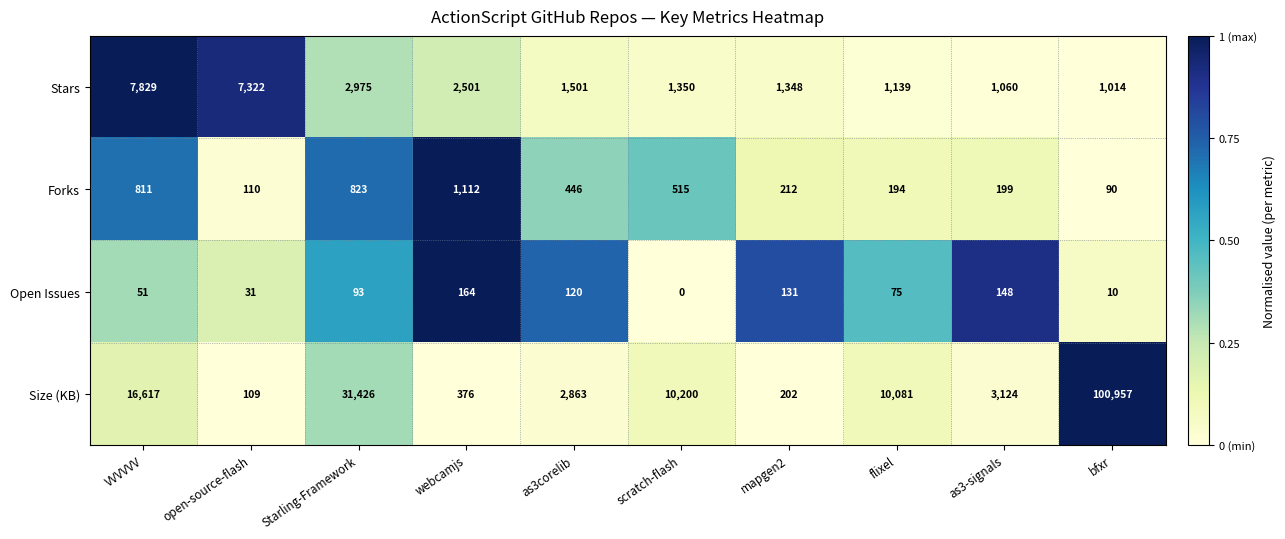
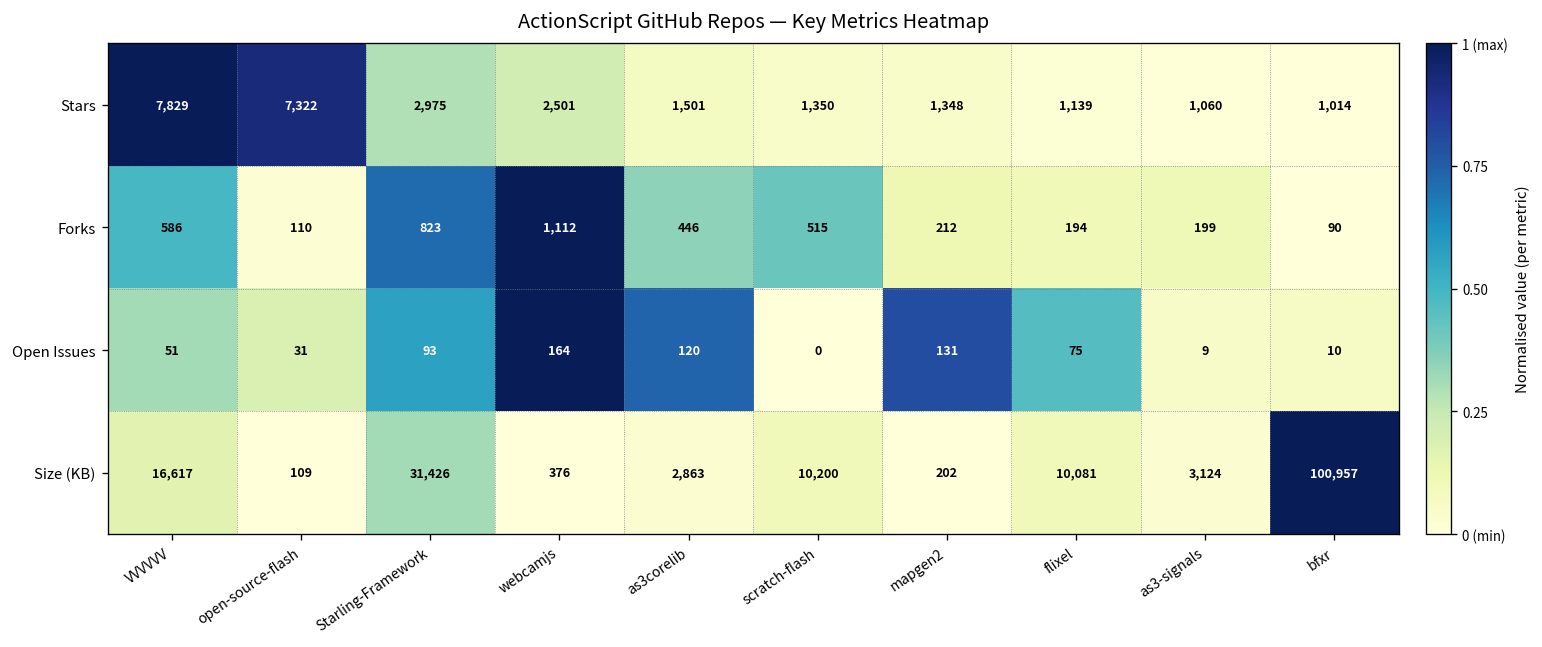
Forks, VVVVVV: 811 -> 586
Open Issues, as3-signals: 148 -> 9
